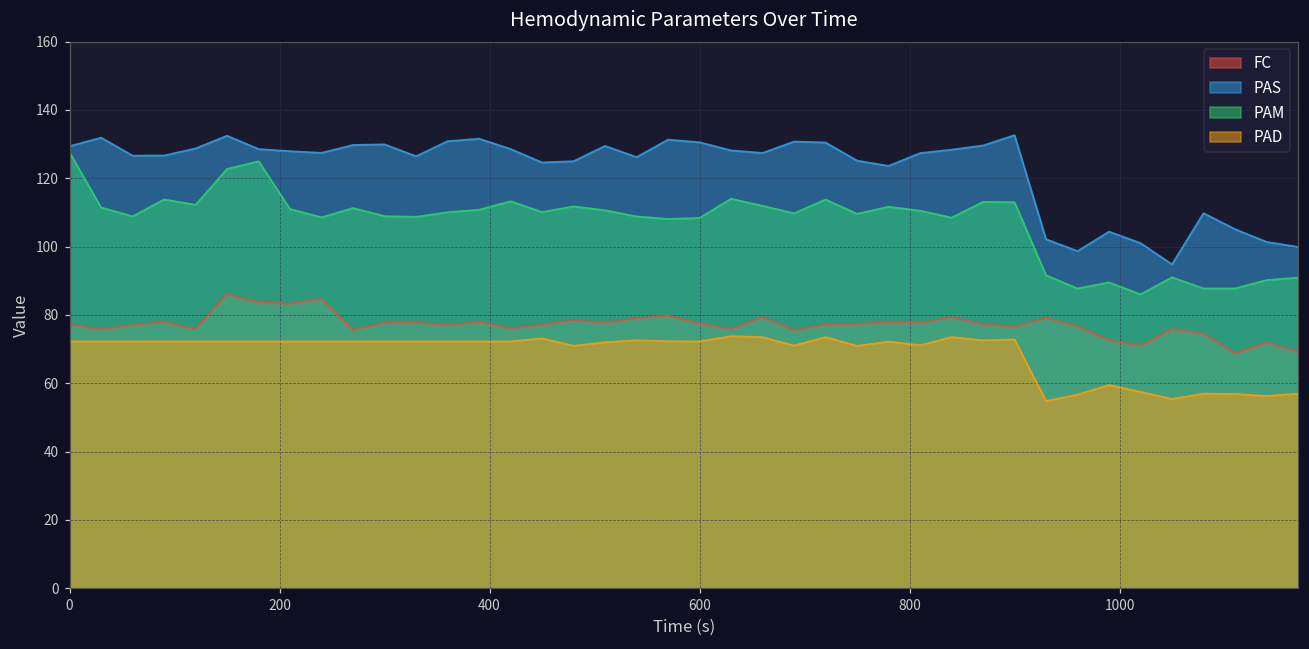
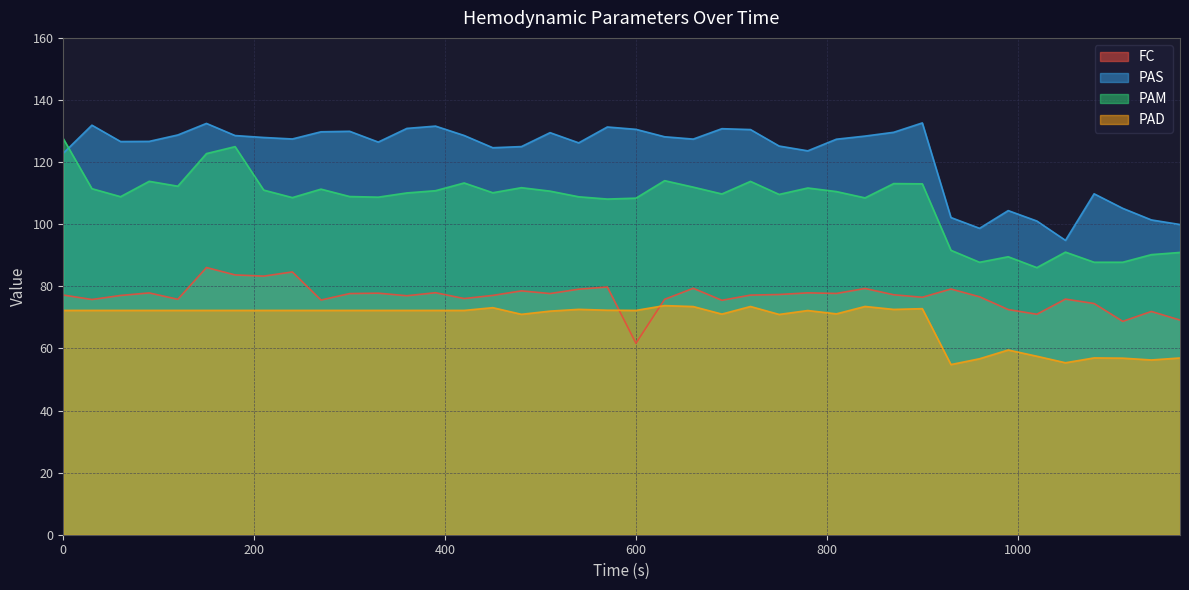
PAS, 0: 129 -> 123
FC, 600: 77 -> 62
